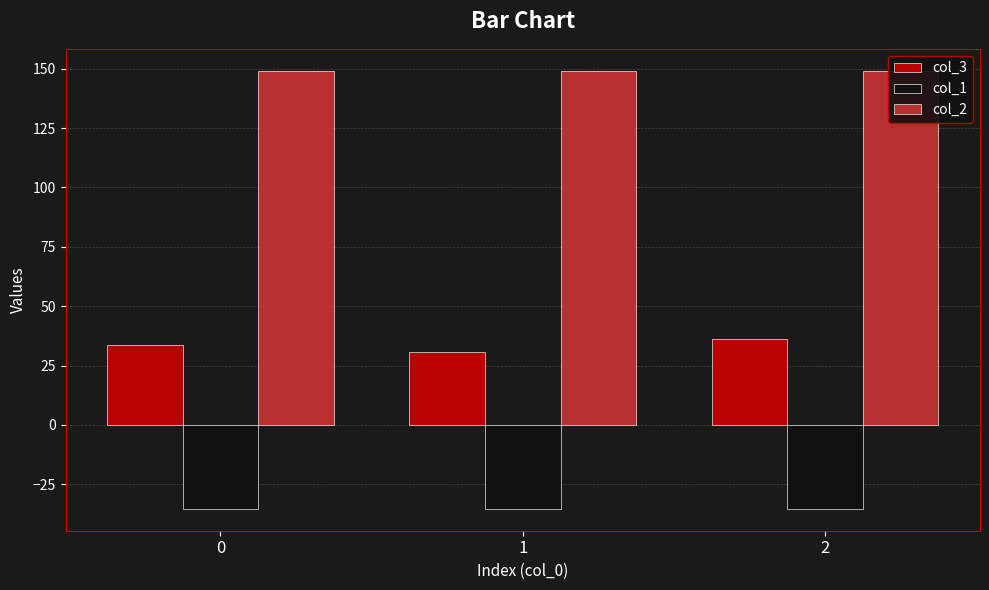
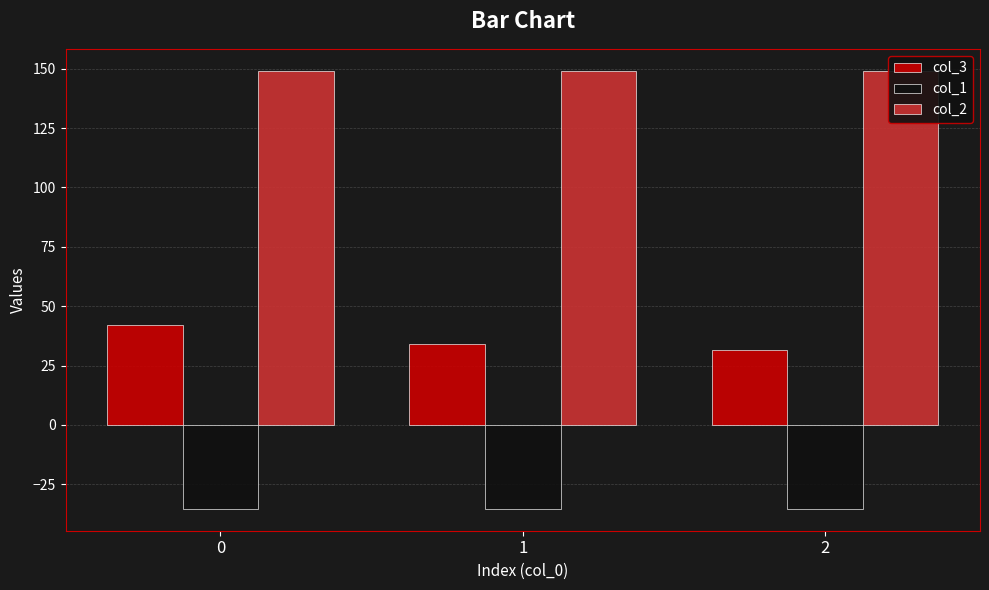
col_3, 0: 34 -> 42
col_3, 1: 31 -> 34
col_3, 2: 36 -> 31
